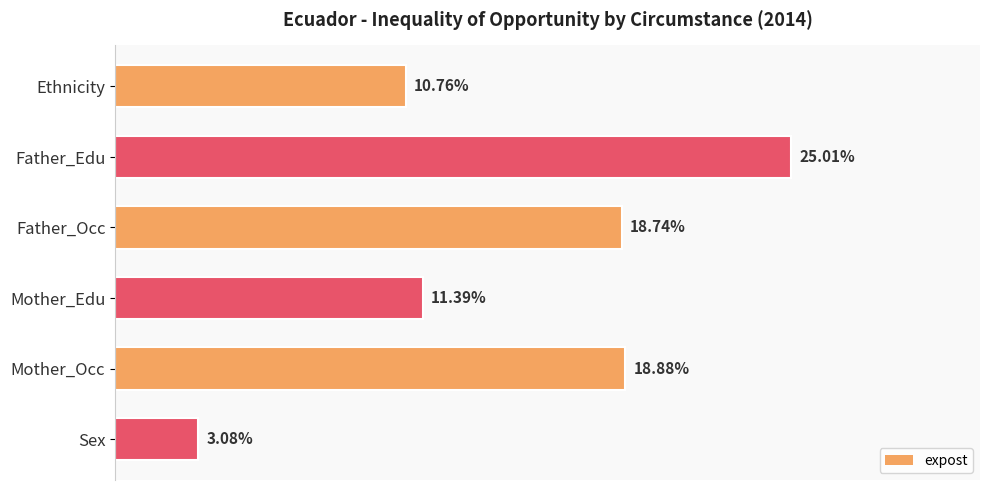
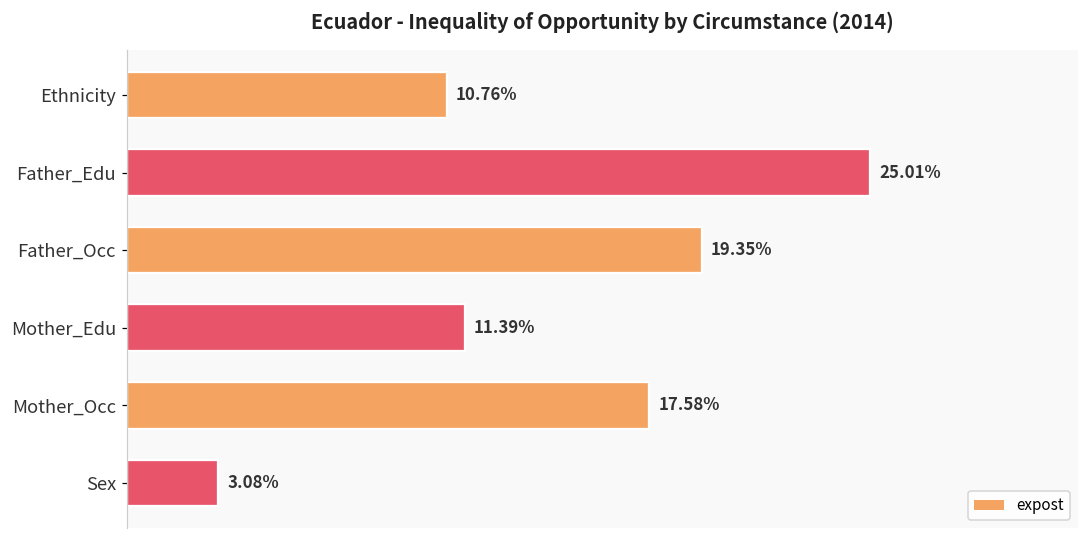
Father_Occ: 18.74% -> 19.35%
Mother_Occ: 18.88% -> 17.58%
